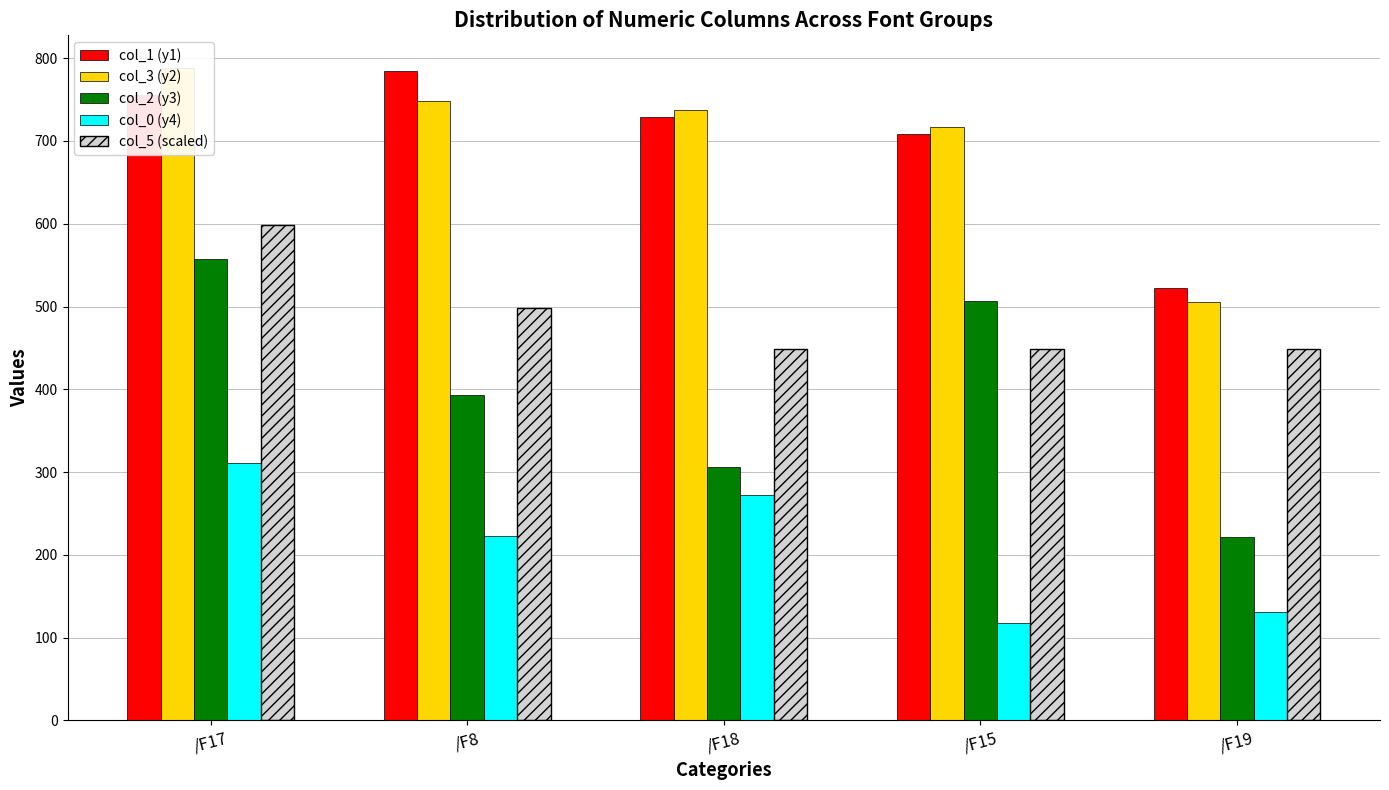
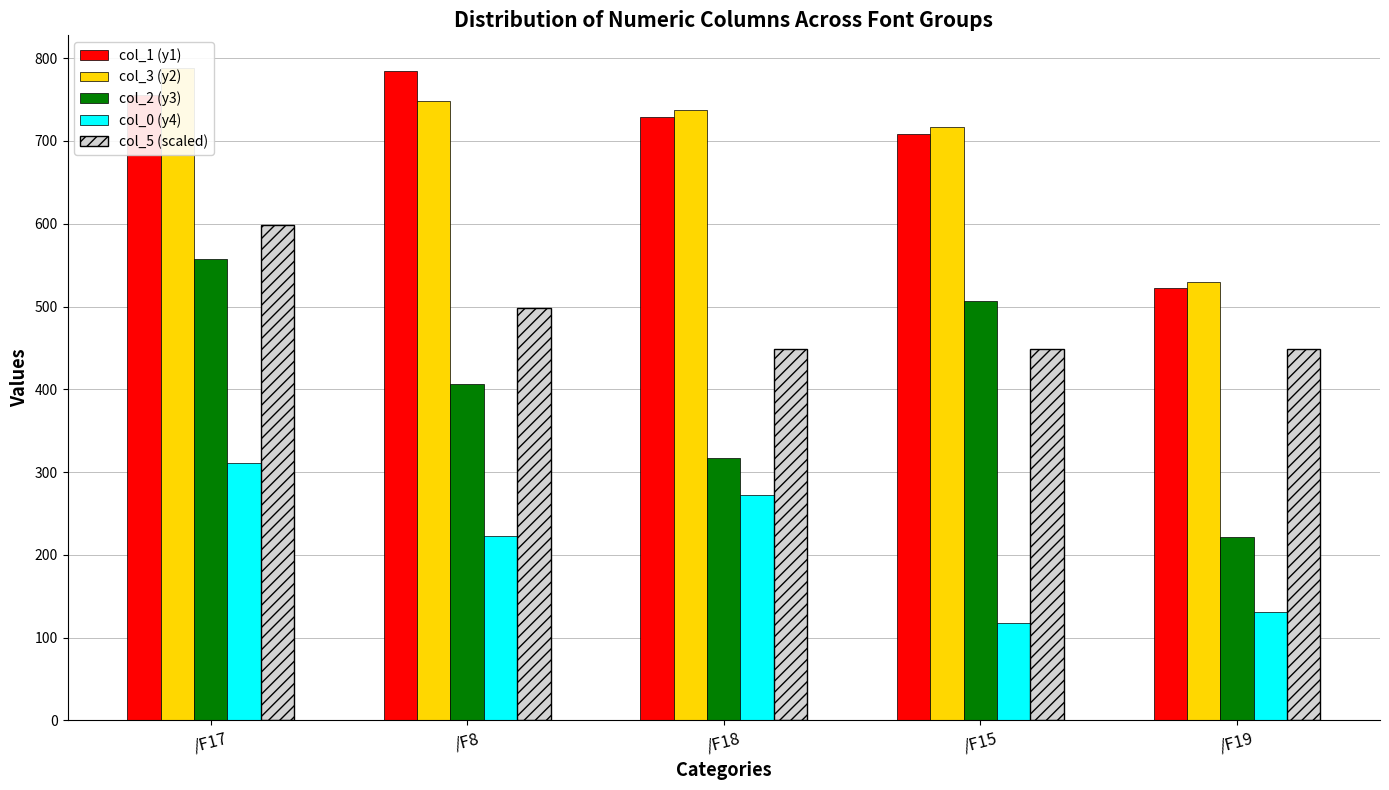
col_2 (y3), /F8: 390 -> 410
col_2 (y3), /F18: 310 -> 320
col_3 (y2), /F19: 510 -> 530
